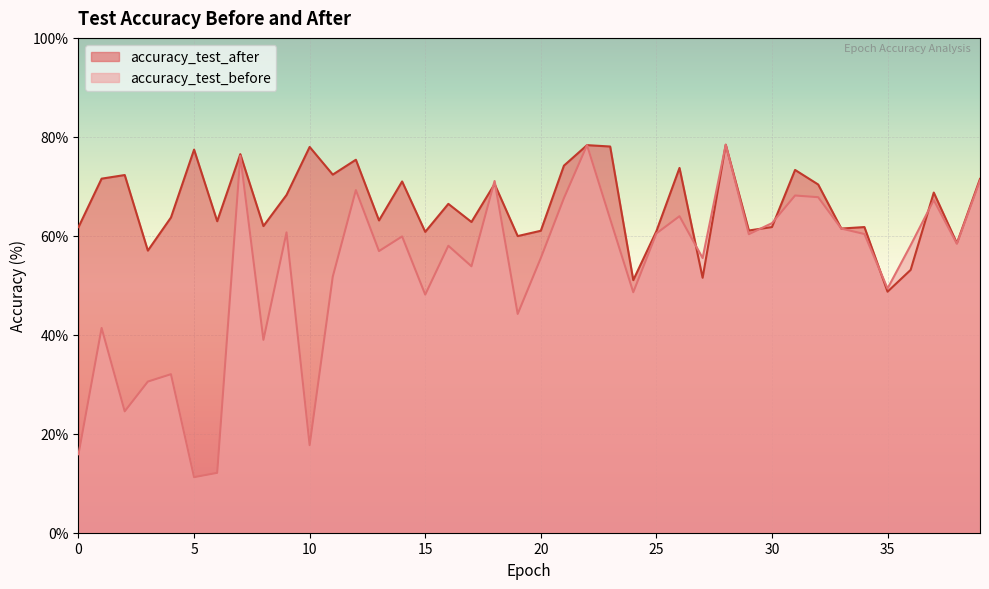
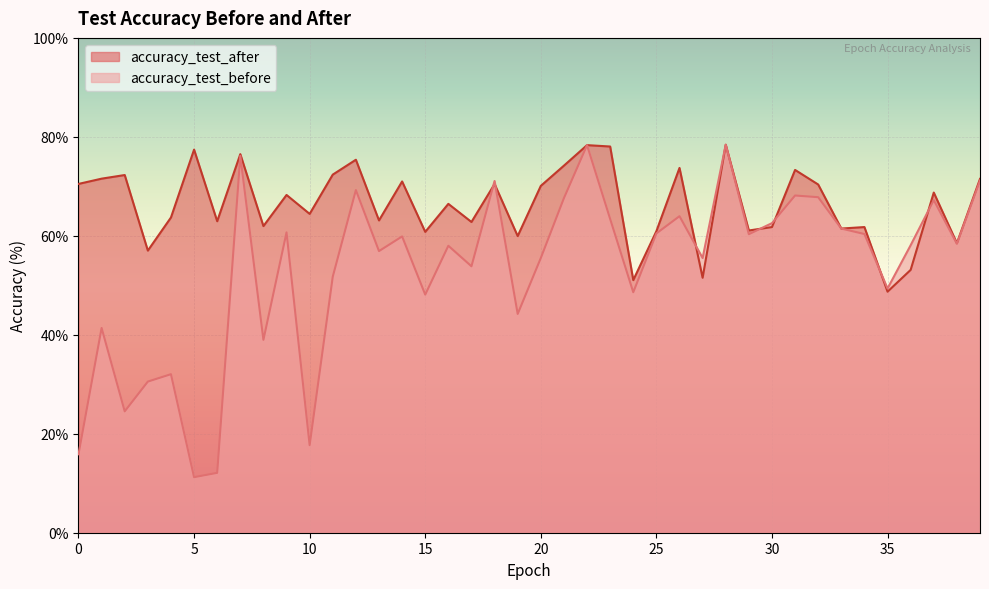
accuracy_test_after, 0: 62% -> 70%
accuracy_test_after, 10: 78% -> 64%
accuracy_test_after, 20: 61% -> 70%
